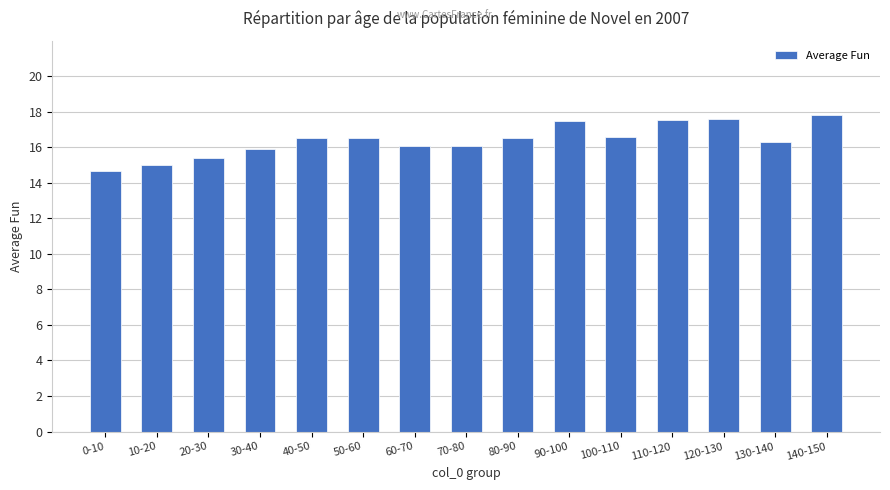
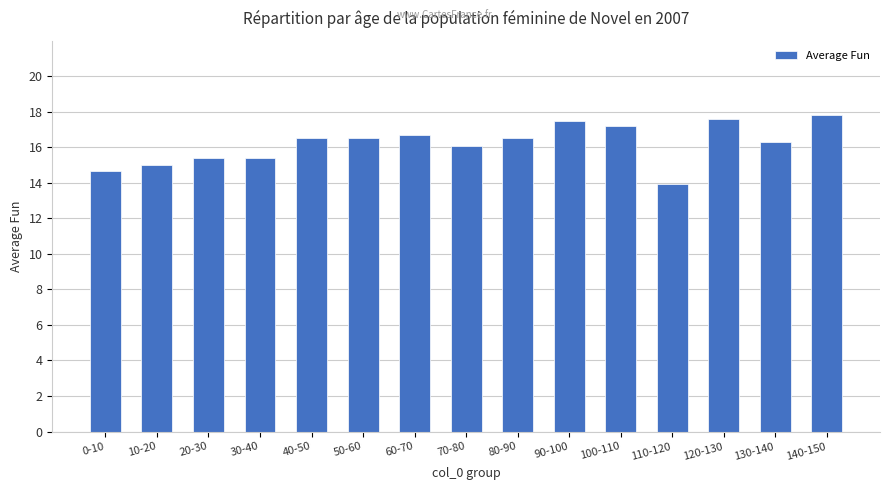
30-40: 15.9 -> 15.4
60-70: 16.1 -> 16.7
100-110: 16.6 -> 17.2
110-120: 17.5 -> 13.9
